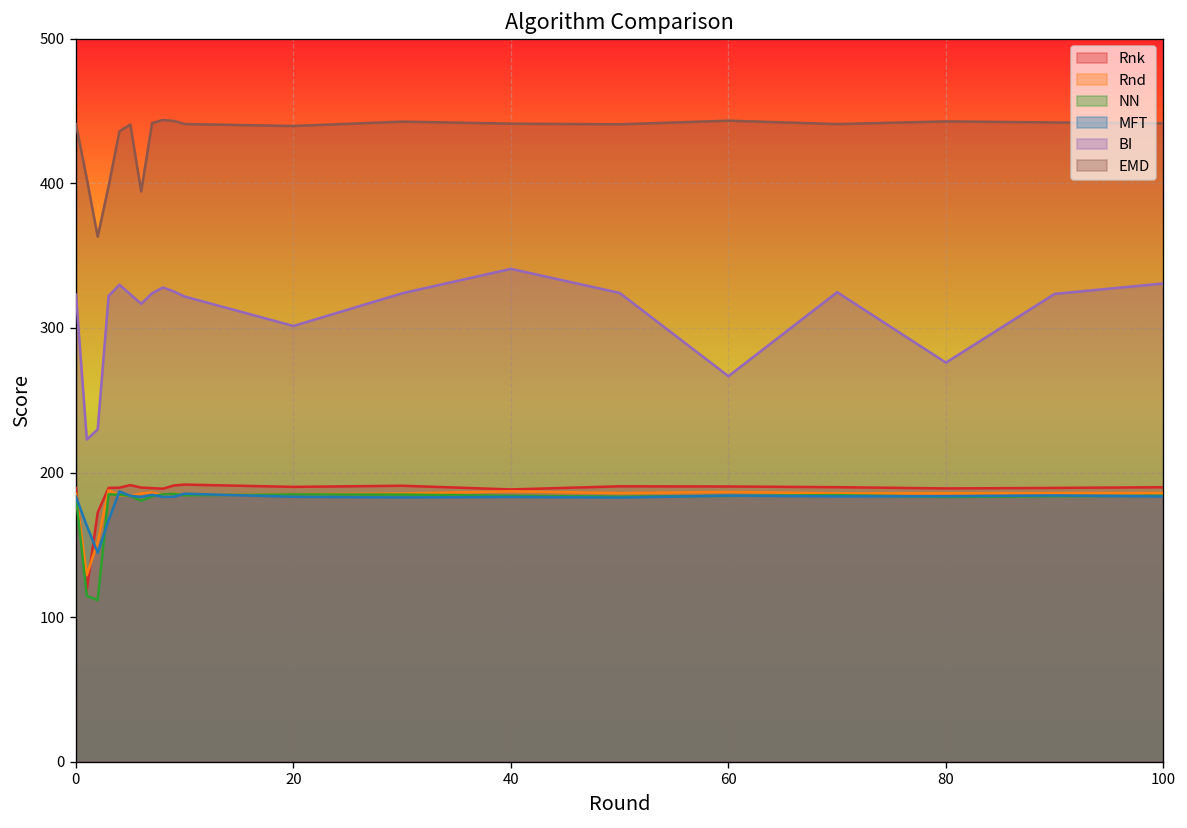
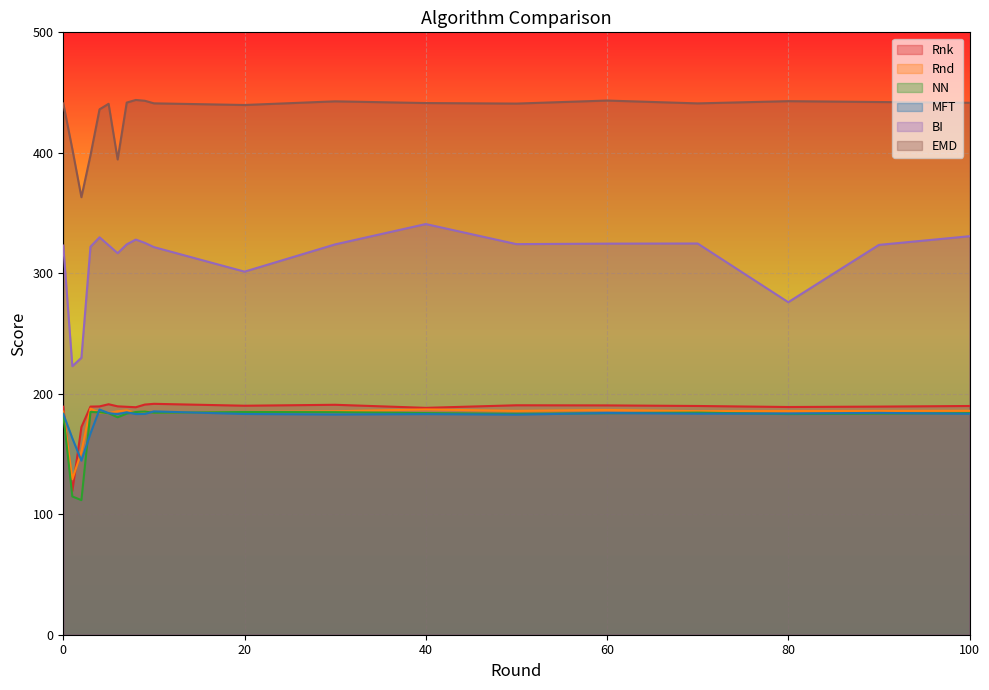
BI, 60: 267 -> 325
